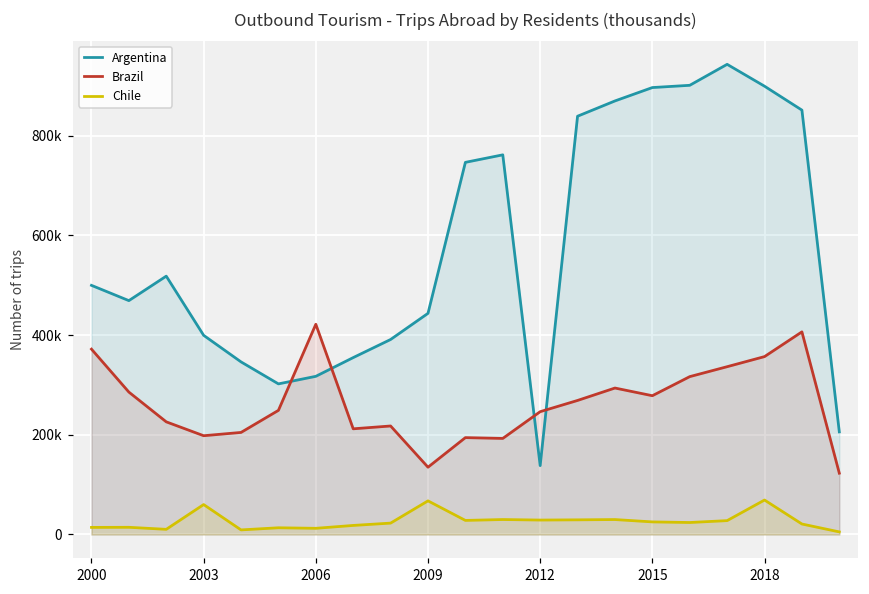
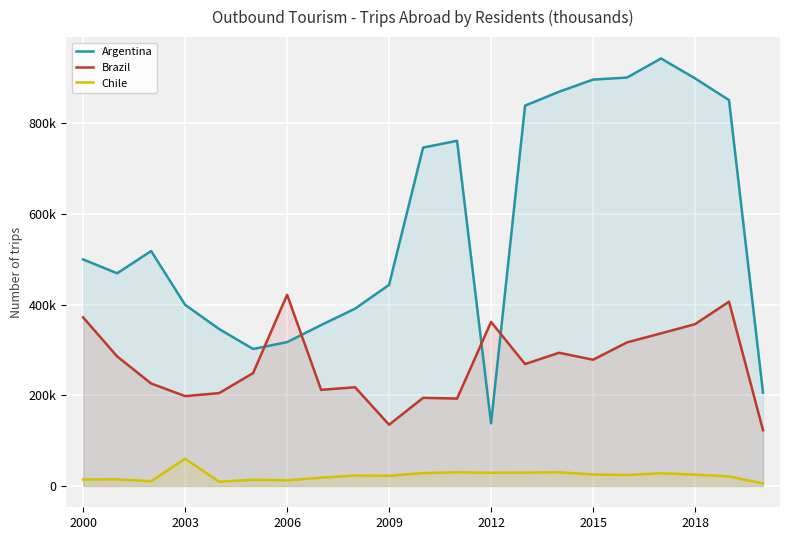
Chile, 2009: 70000 -> 20000
Brazil, 2012: 250000 -> 360000
Chile, 2018: 70000 -> 20000
